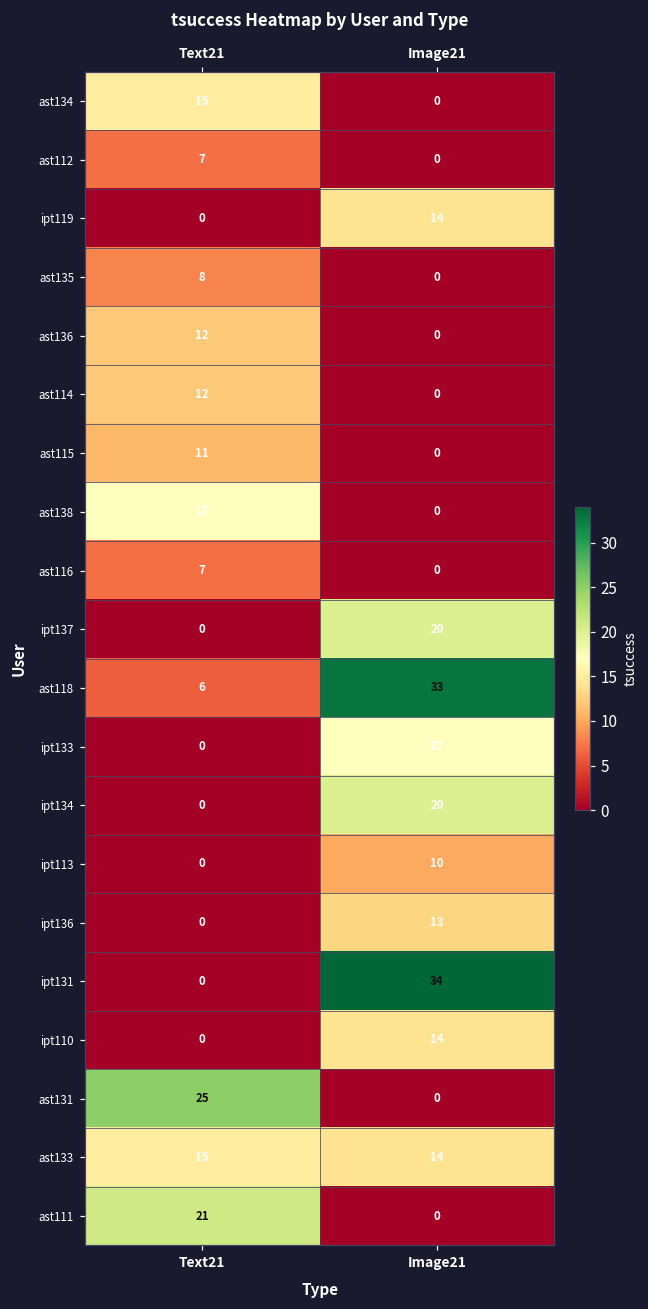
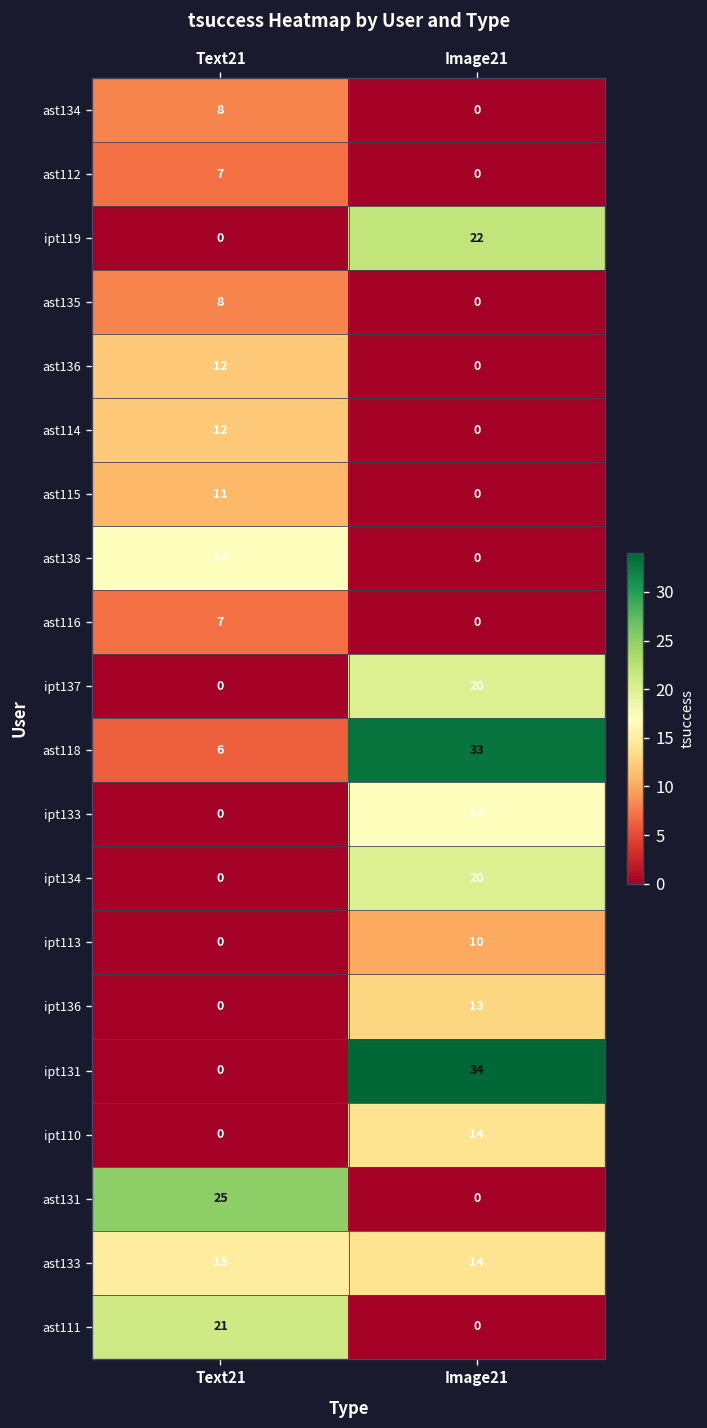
ast134, Text21: 15 -> 8
ipt119, Image21: 14 -> 22
